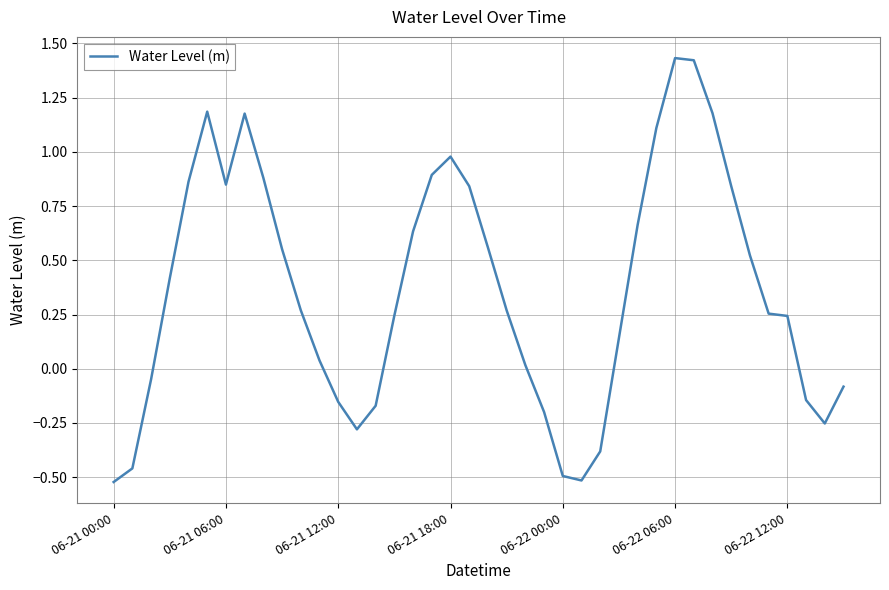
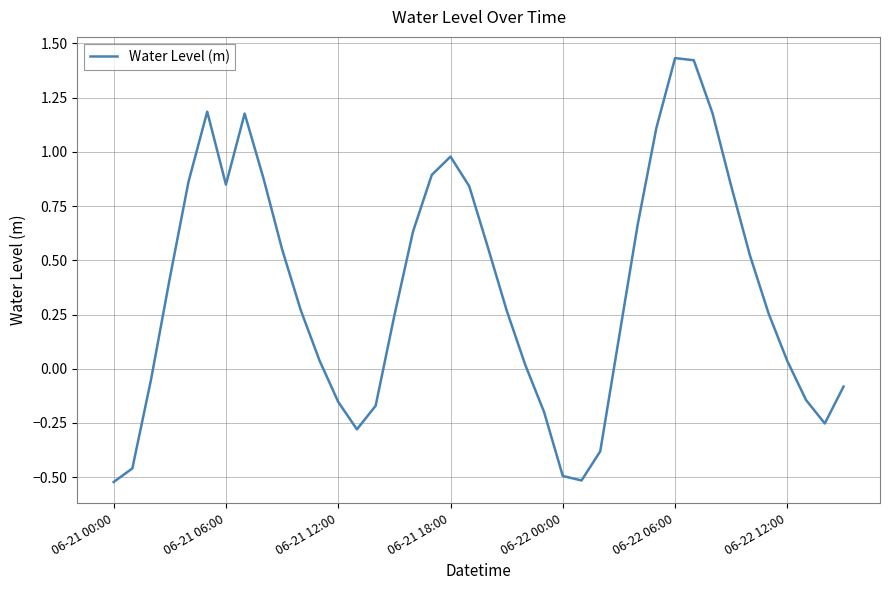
06-22 12:00: 0.24 -> 0.04
